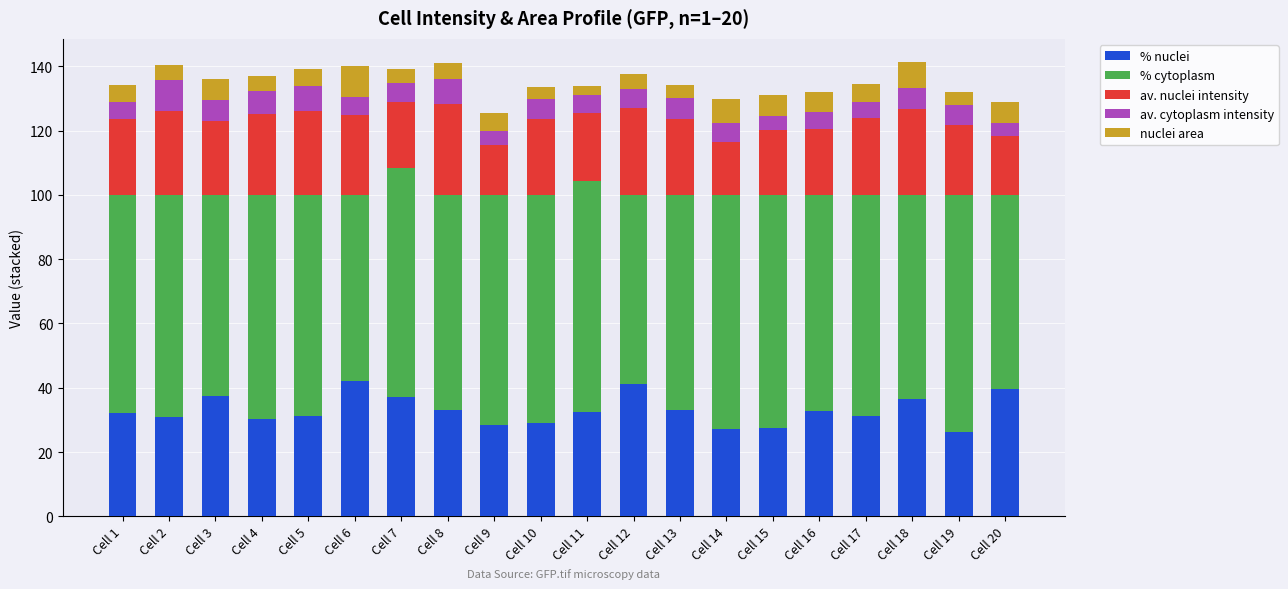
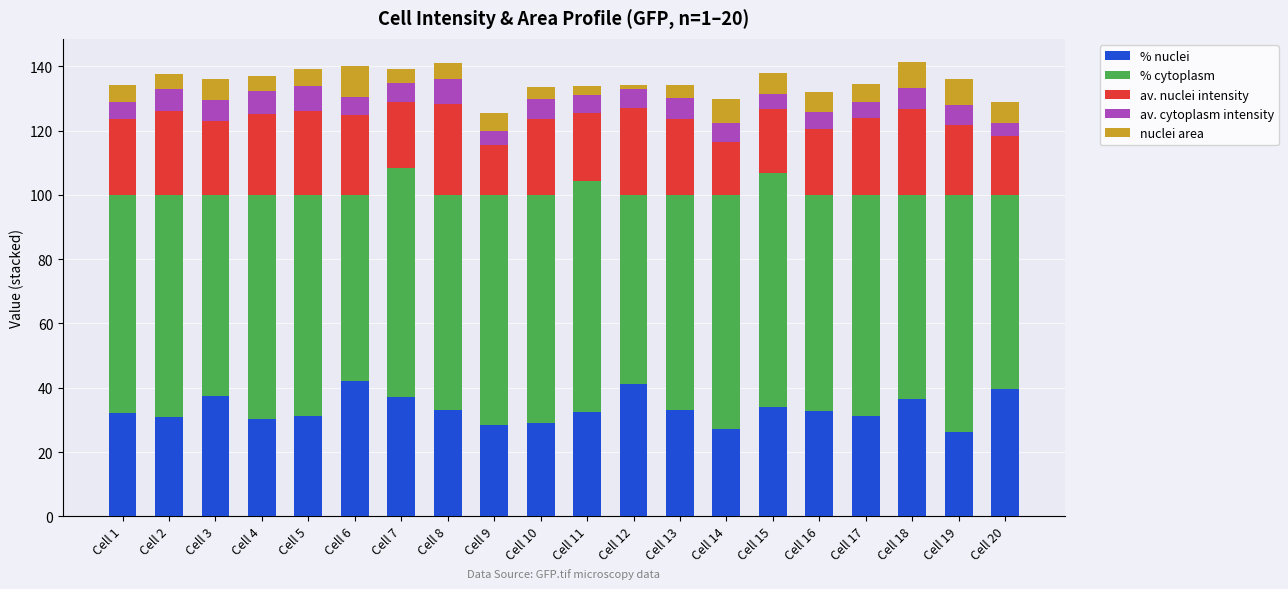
av. cytoplasm intensity, Cell 2: 9 -> 7
nuclei area, Cell 12: 4 -> 1
% nuclei, Cell 15: 27 -> 34
nuclei area, Cell 19: 4 -> 8
